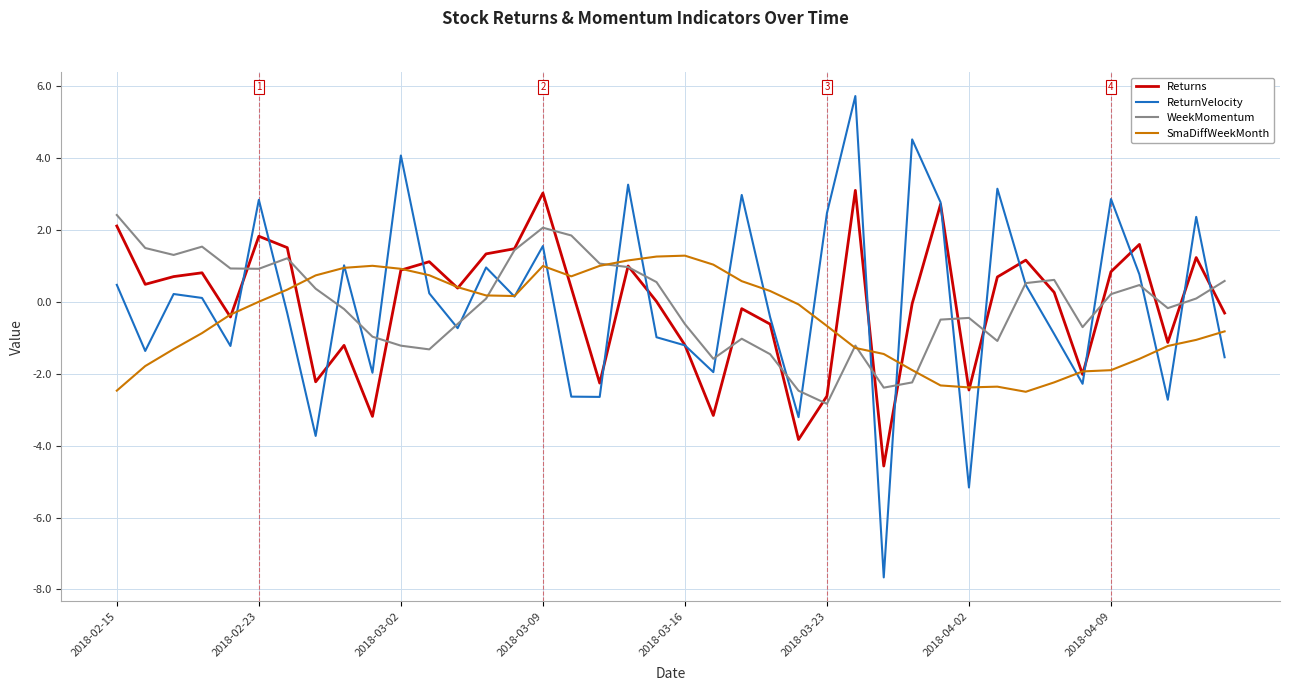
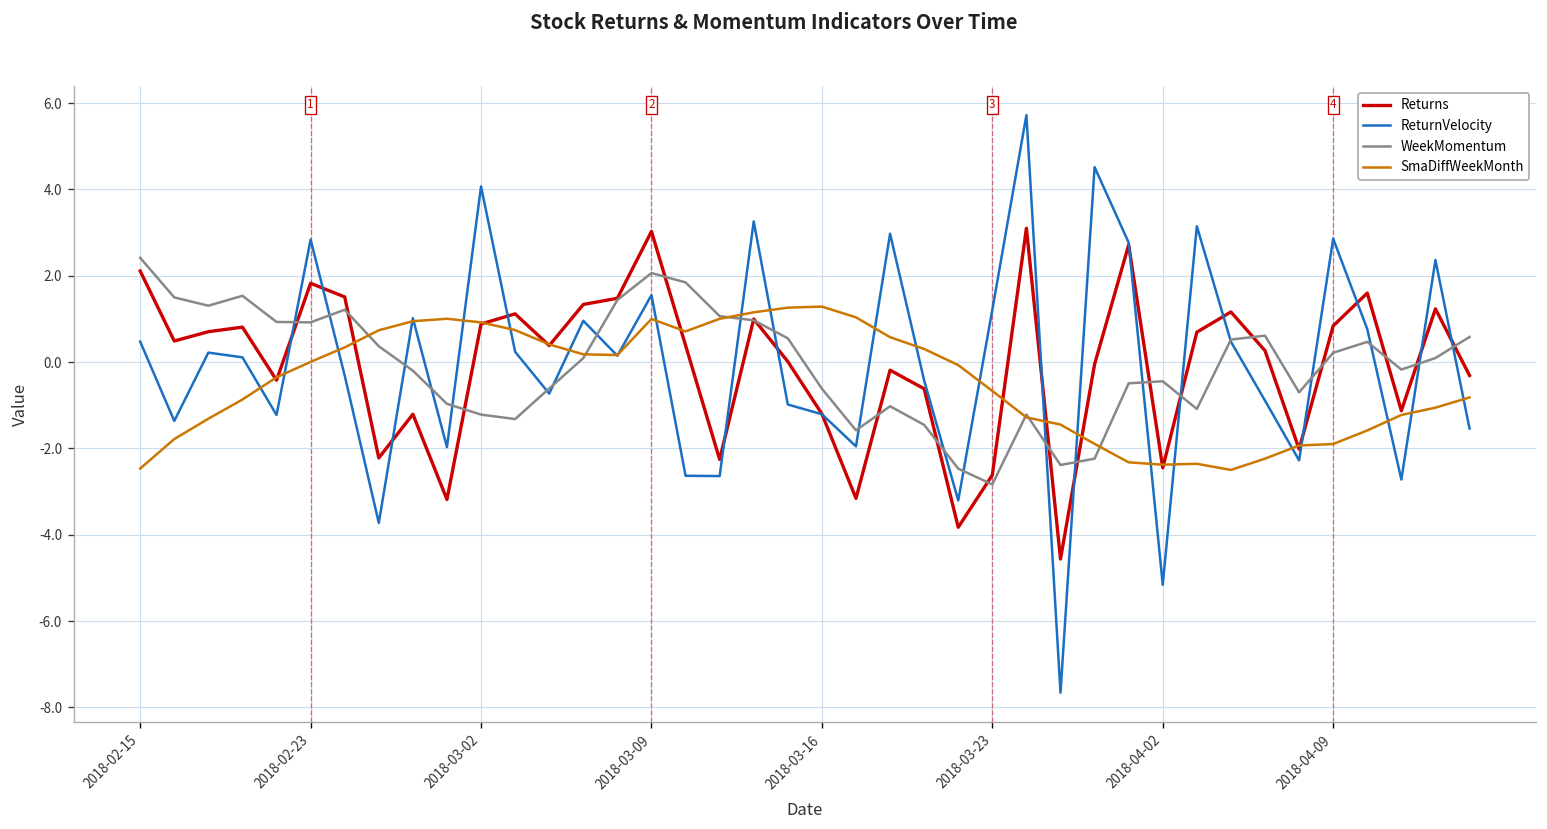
ReturnVelocity, 2018-03-23: 2.5 -> 1.2
